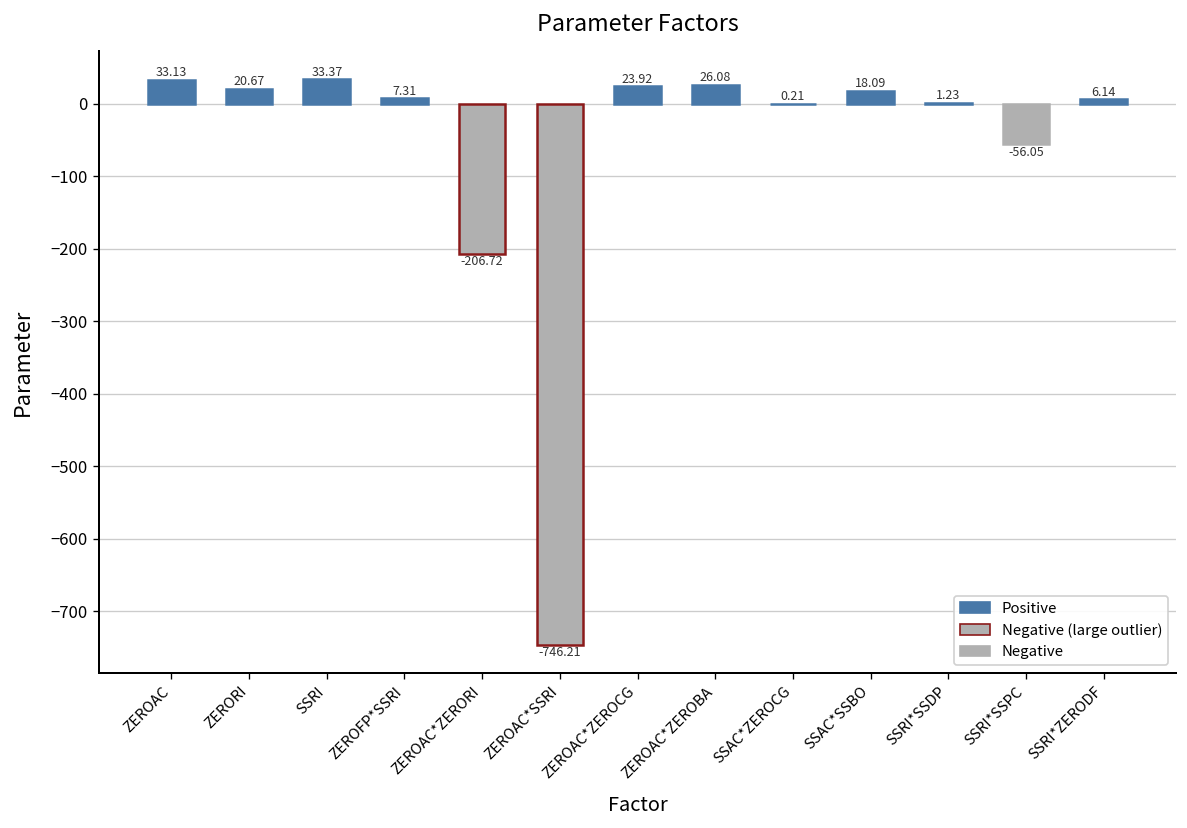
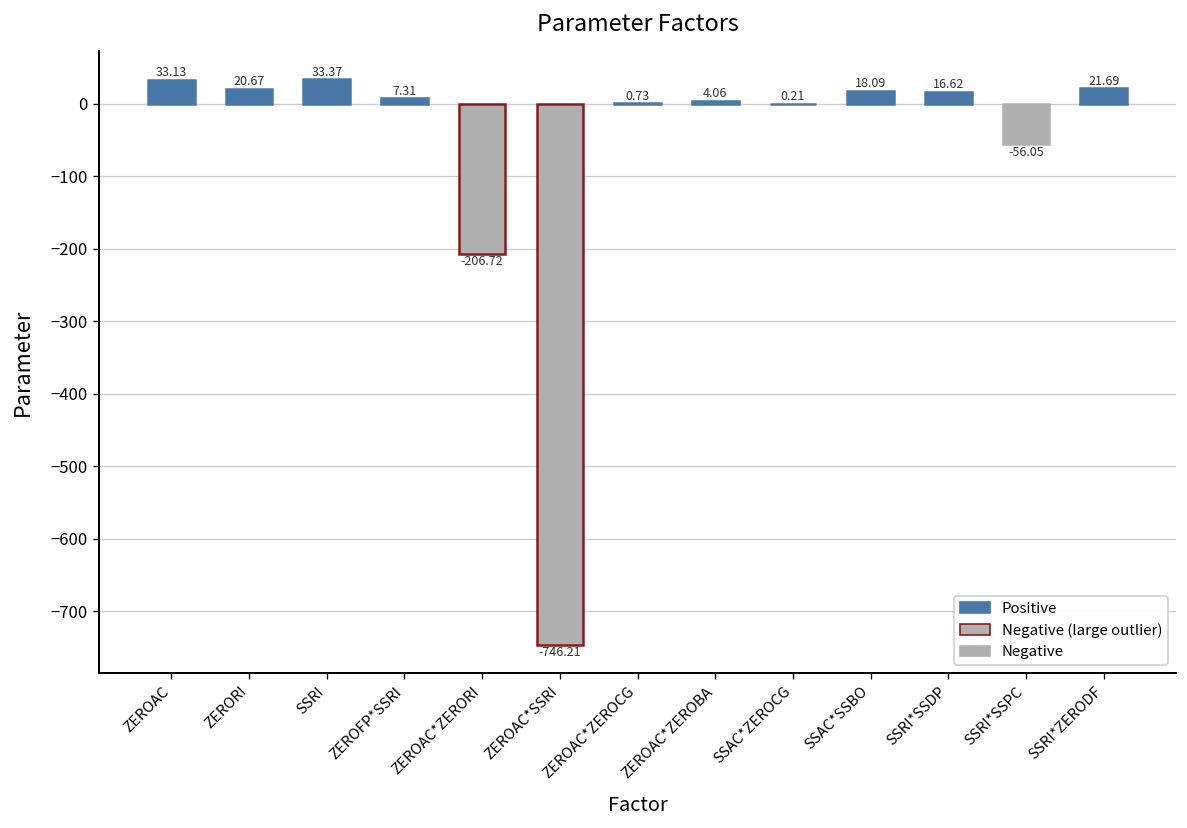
ZEROAC*ZEROCG: 23.92 -> 0.73
ZEROAC*ZEROBA: 26.08 -> 4.06
SSRI*SSDP: 1.23 -> 16.62
SSRI*ZERODF: 6.14 -> 21.69
